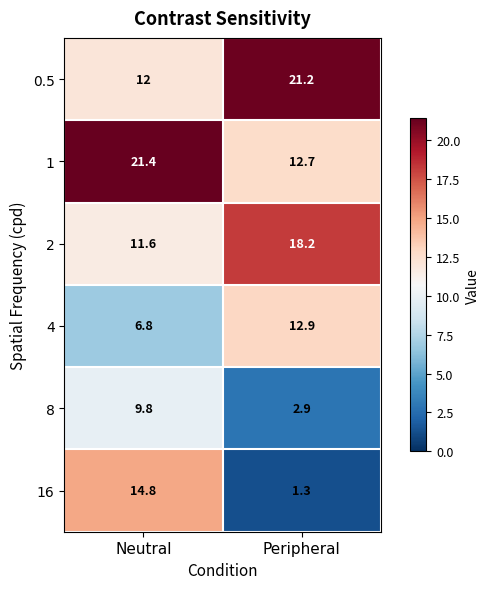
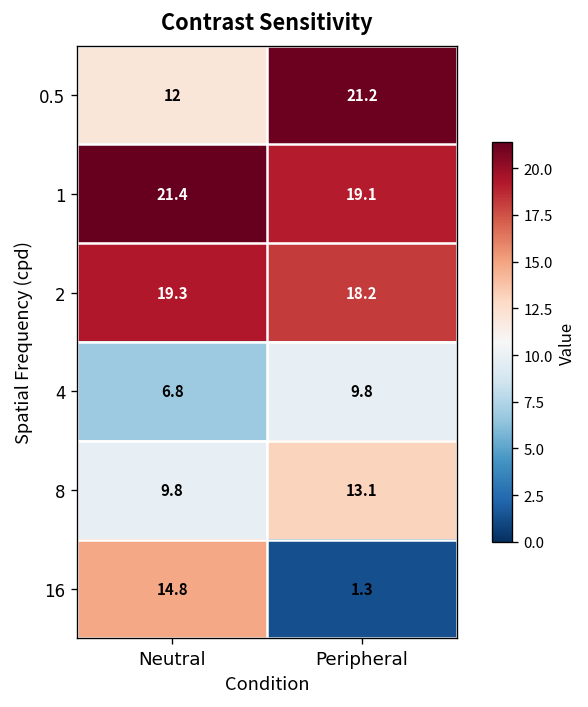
1, Peripheral: 12.7 -> 19.1
2, Neutral: 11.6 -> 19.3
4, Peripheral: 12.9 -> 9.8
8, Peripheral: 2.9 -> 13.1
